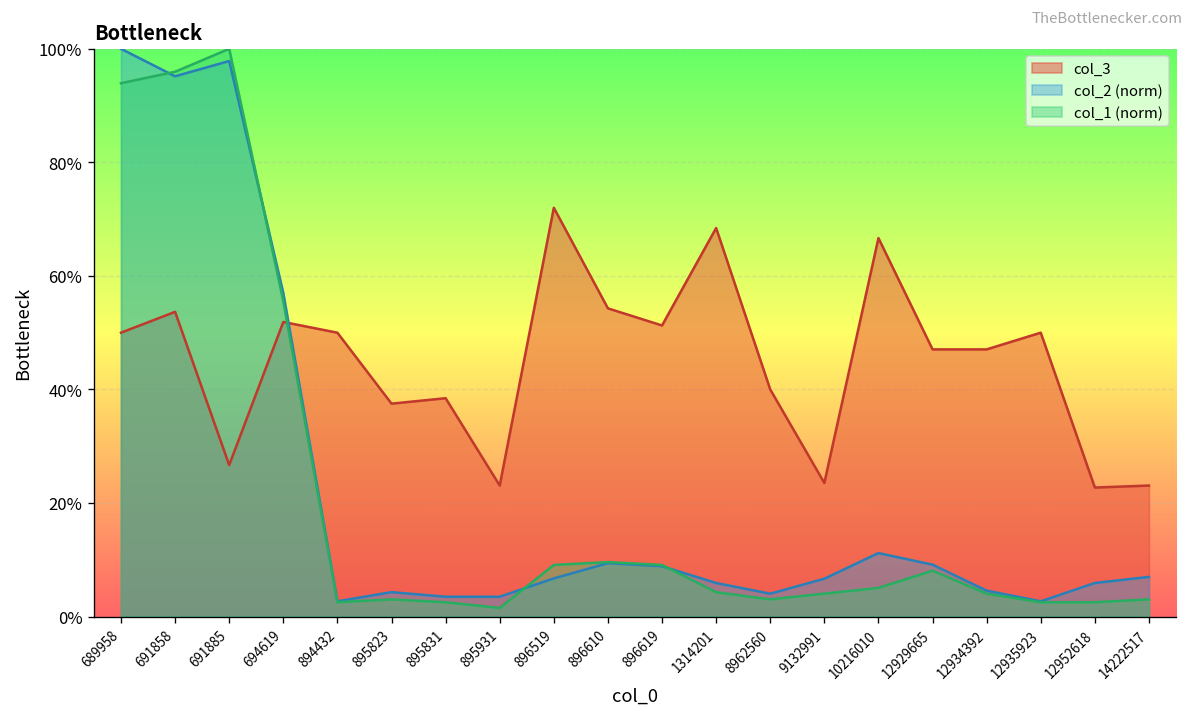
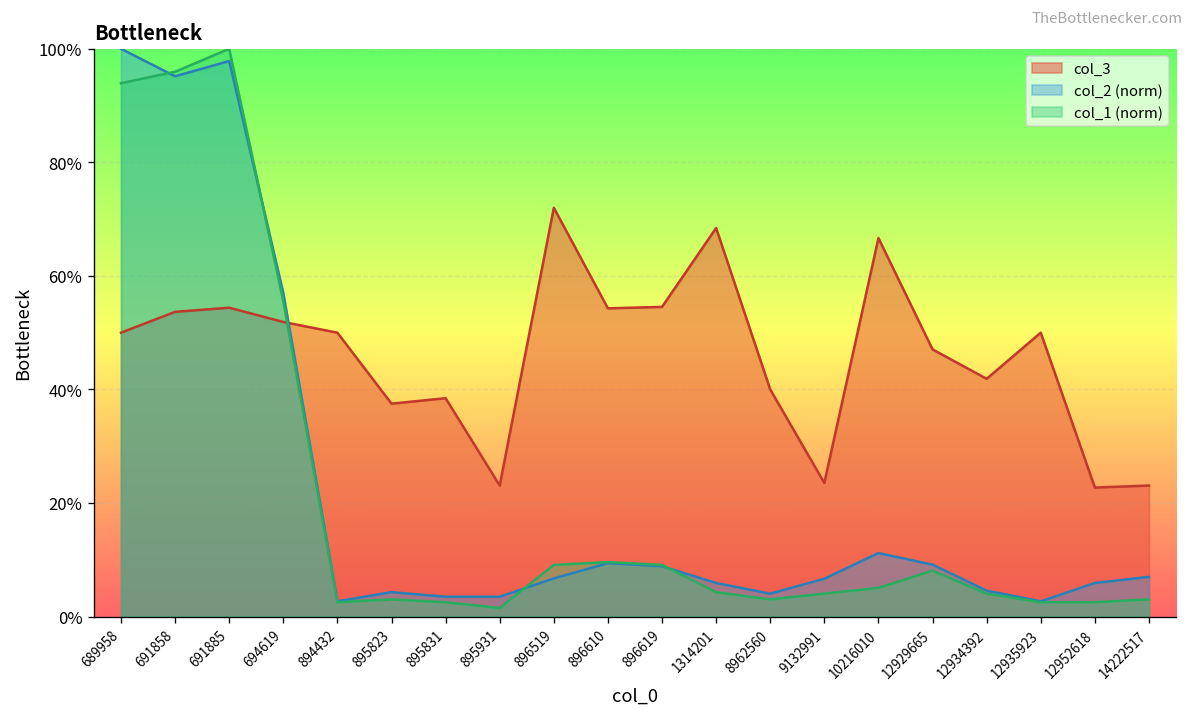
col_3, 691885: 27% -> 54%
col_3, 896619: 51% -> 55%
col_3, 12934392: 47% -> 42%
